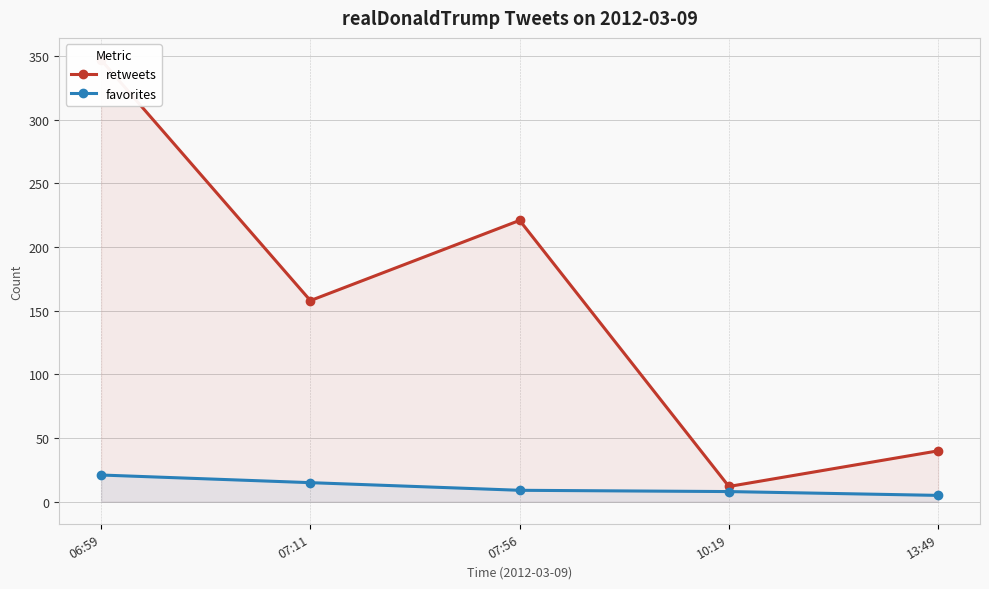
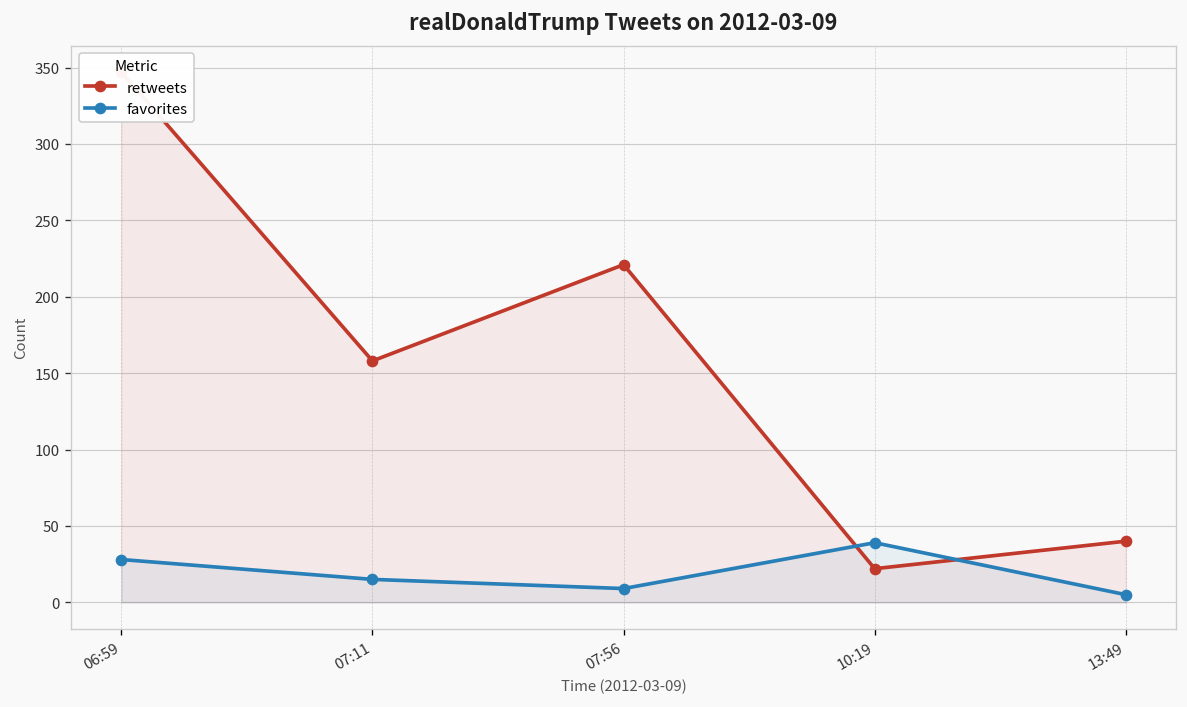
favorites, 06:59: 21 -> 28
retweets, 10:19: 12 -> 22
favorites, 10:19: 8 -> 39
